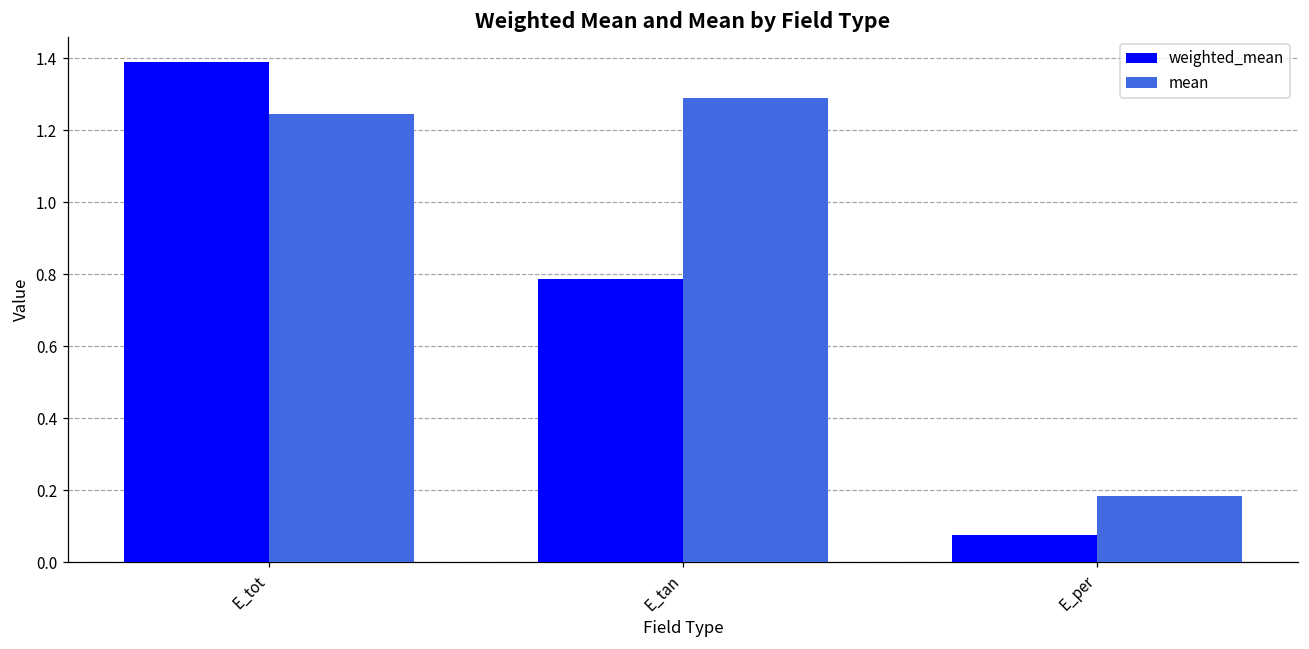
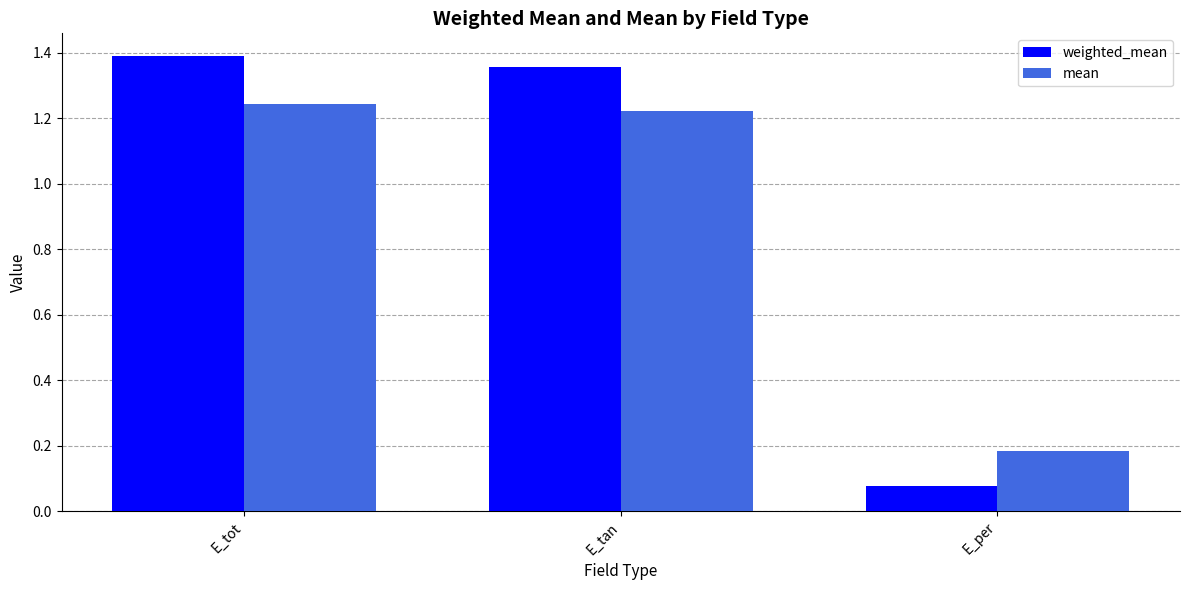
weighted_mean, E_tan: 0.79 -> 1.36
mean, E_tan: 1.29 -> 1.22
